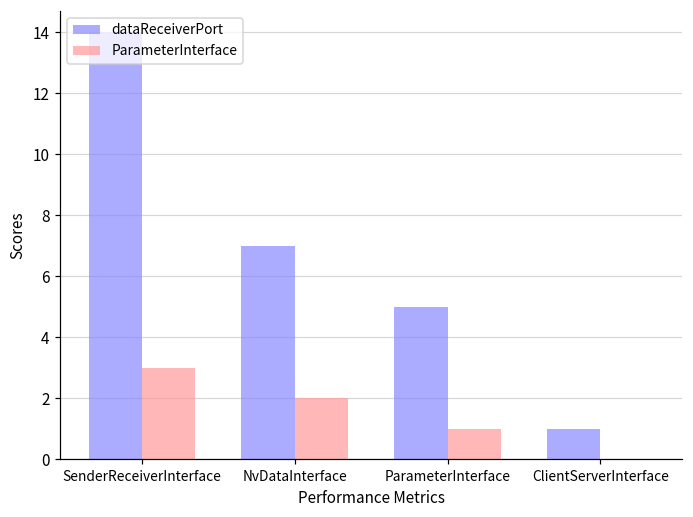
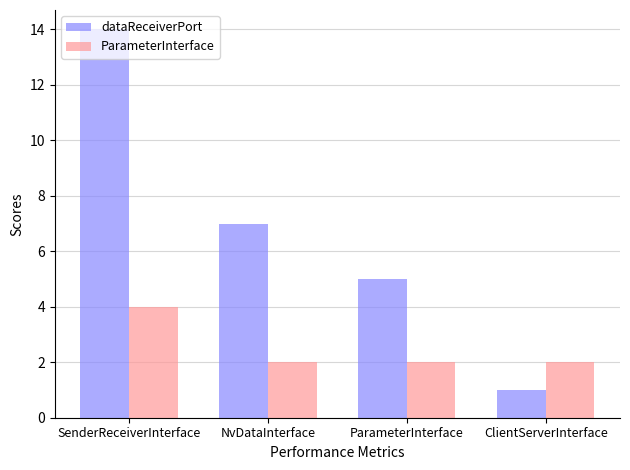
ParameterInterface, SenderReceiverInterface: 3 -> 4
ParameterInterface, ParameterInterface: 1 -> 2
ParameterInterface, ClientServerInterface: 0 -> 2
